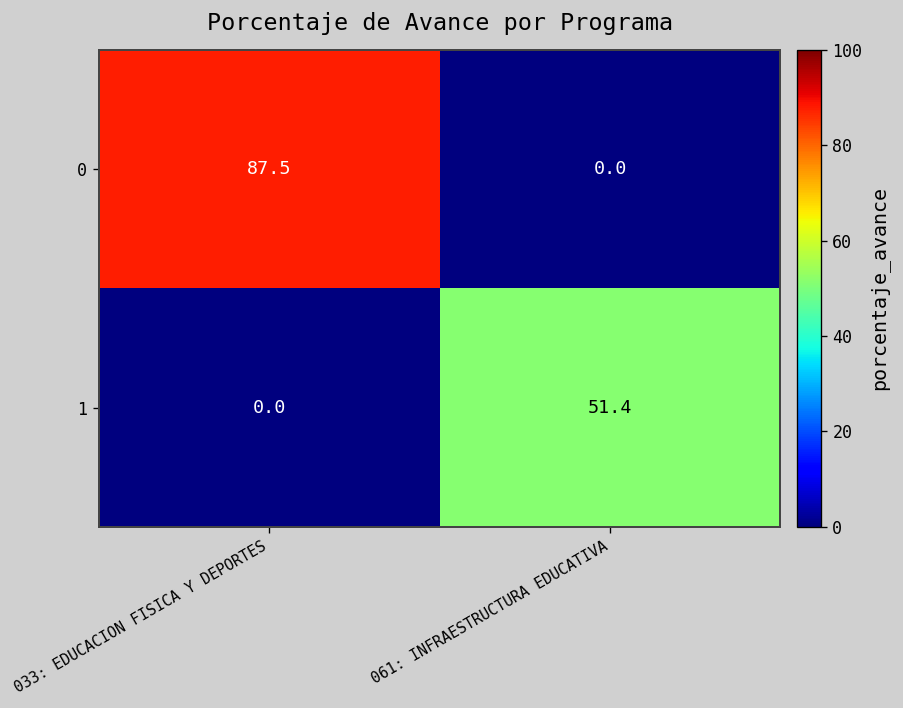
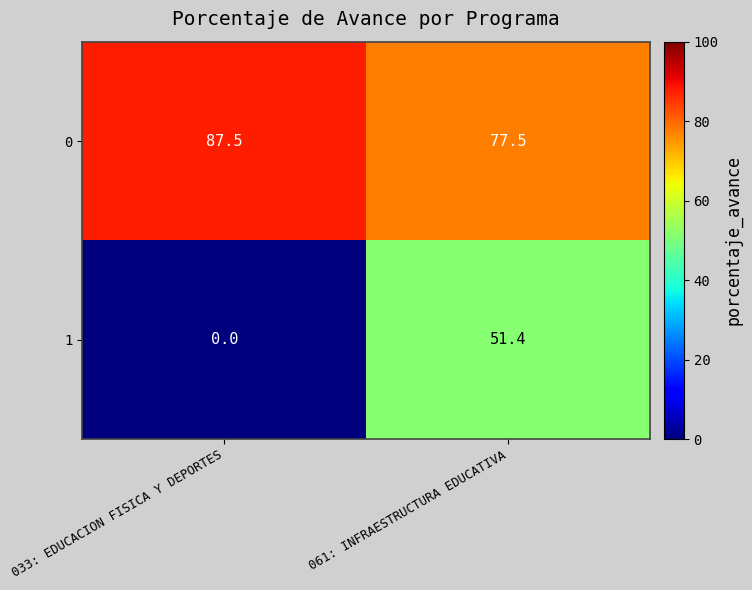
0, 061: INFRAESTRUCTURA EDUCATIVA: 0.0 -> 77.5
